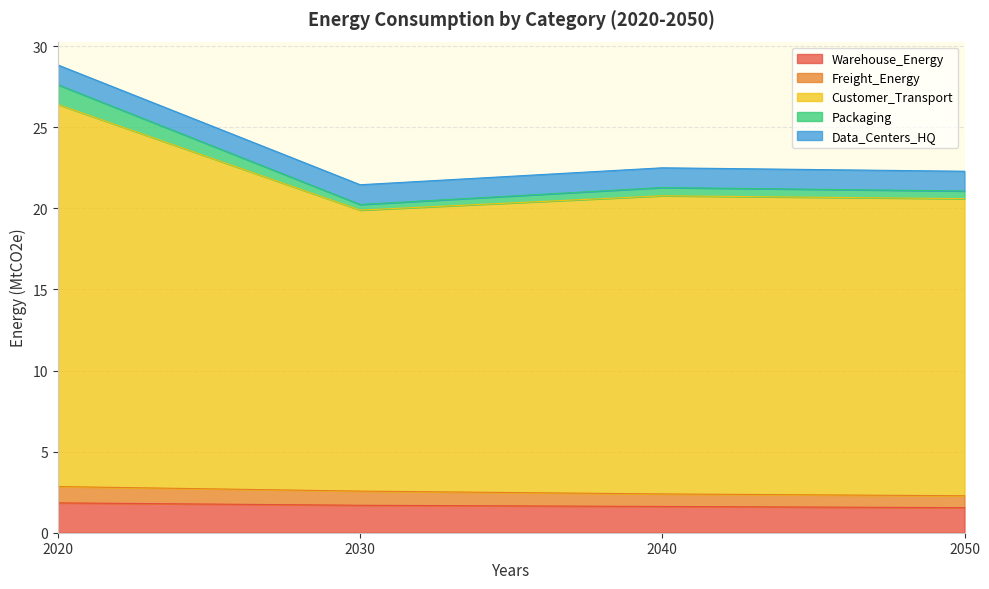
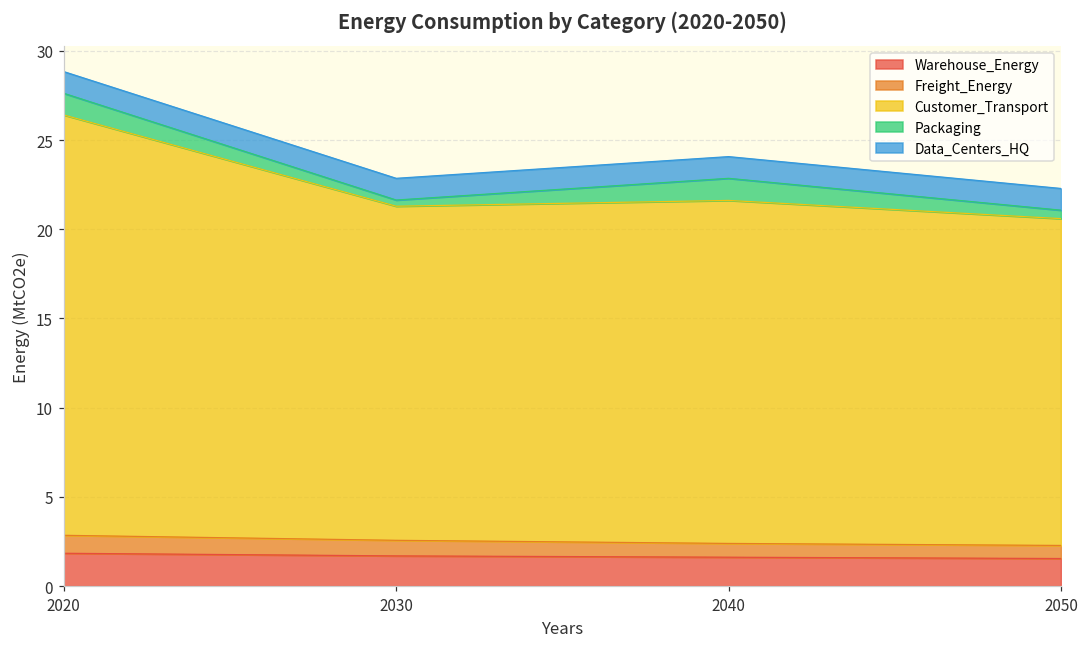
Customer_Transport, 2030: 17.3 -> 18.7
Customer_Transport, 2040: 18.4 -> 19.2
Packaging, 2040: 0.5 -> 1.2
